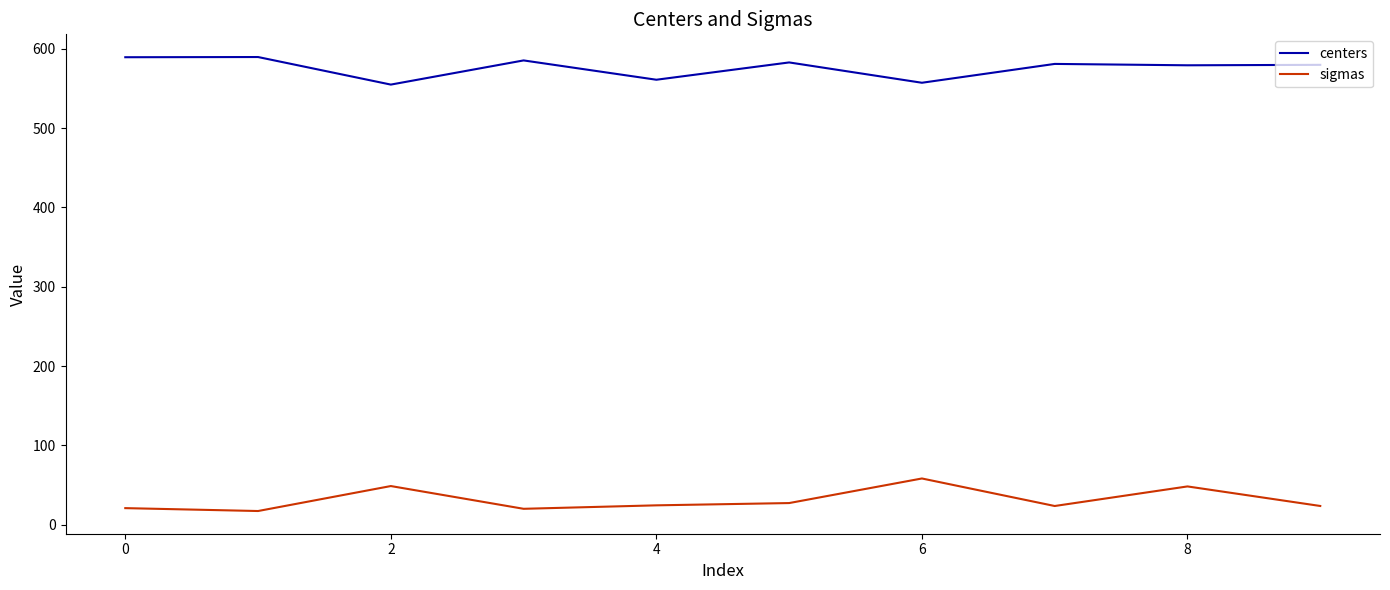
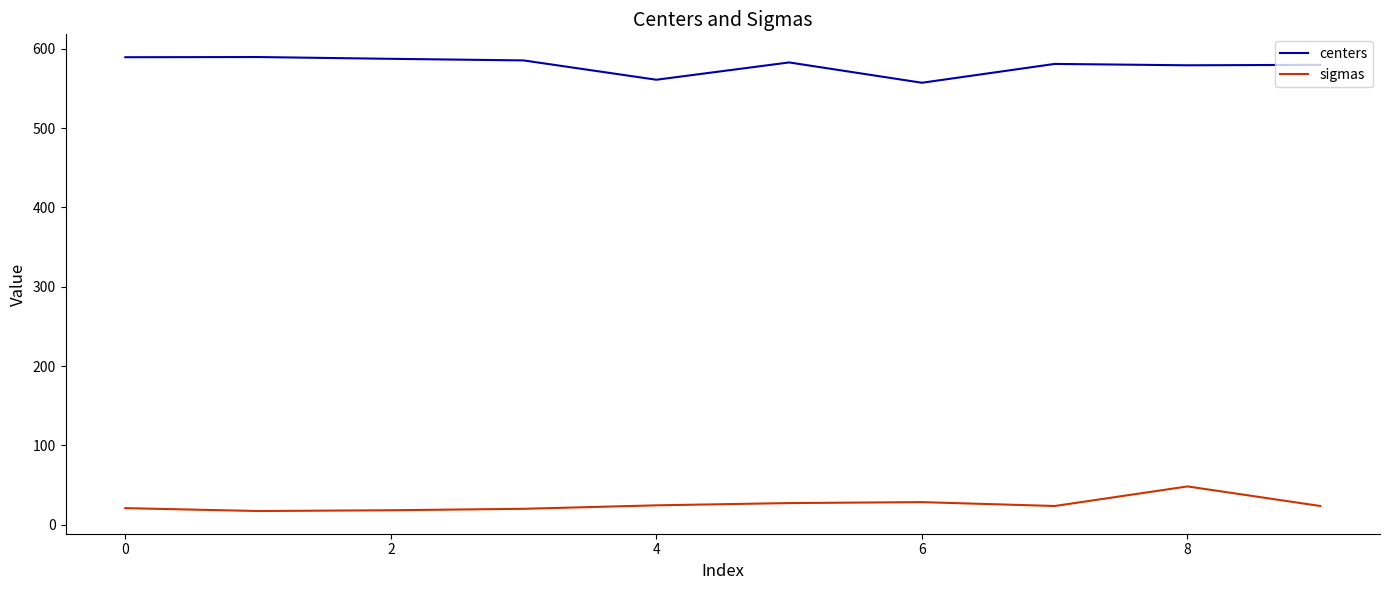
centers, 2: 550 -> 590
sigmas, 2: 50 -> 20
sigmas, 6: 60 -> 30
